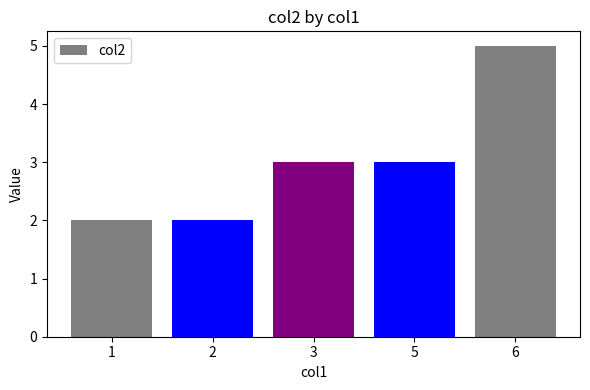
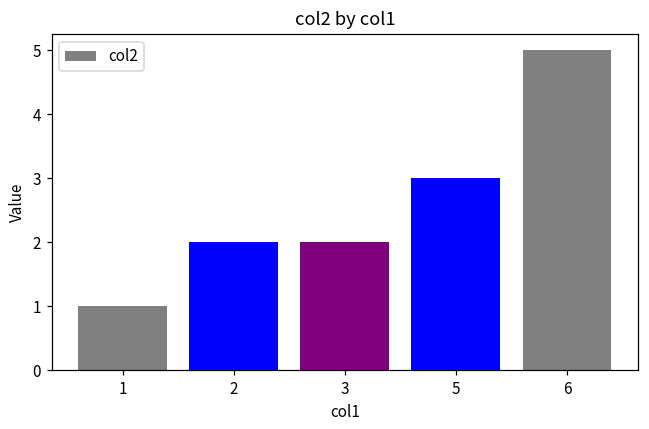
1: 2 -> 1
3: 3 -> 2
